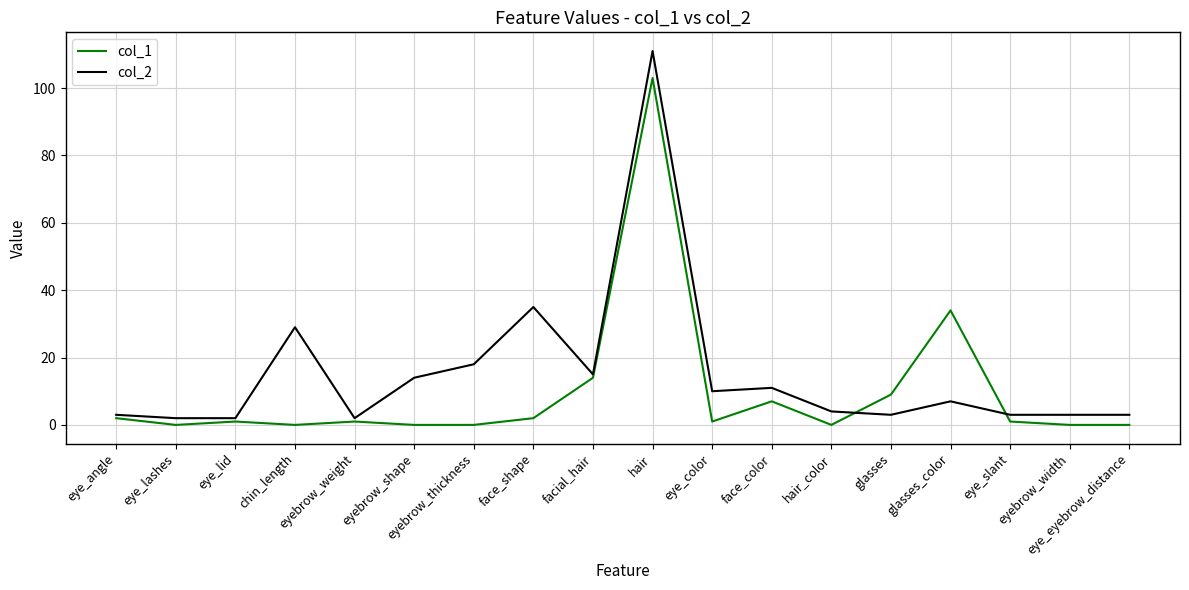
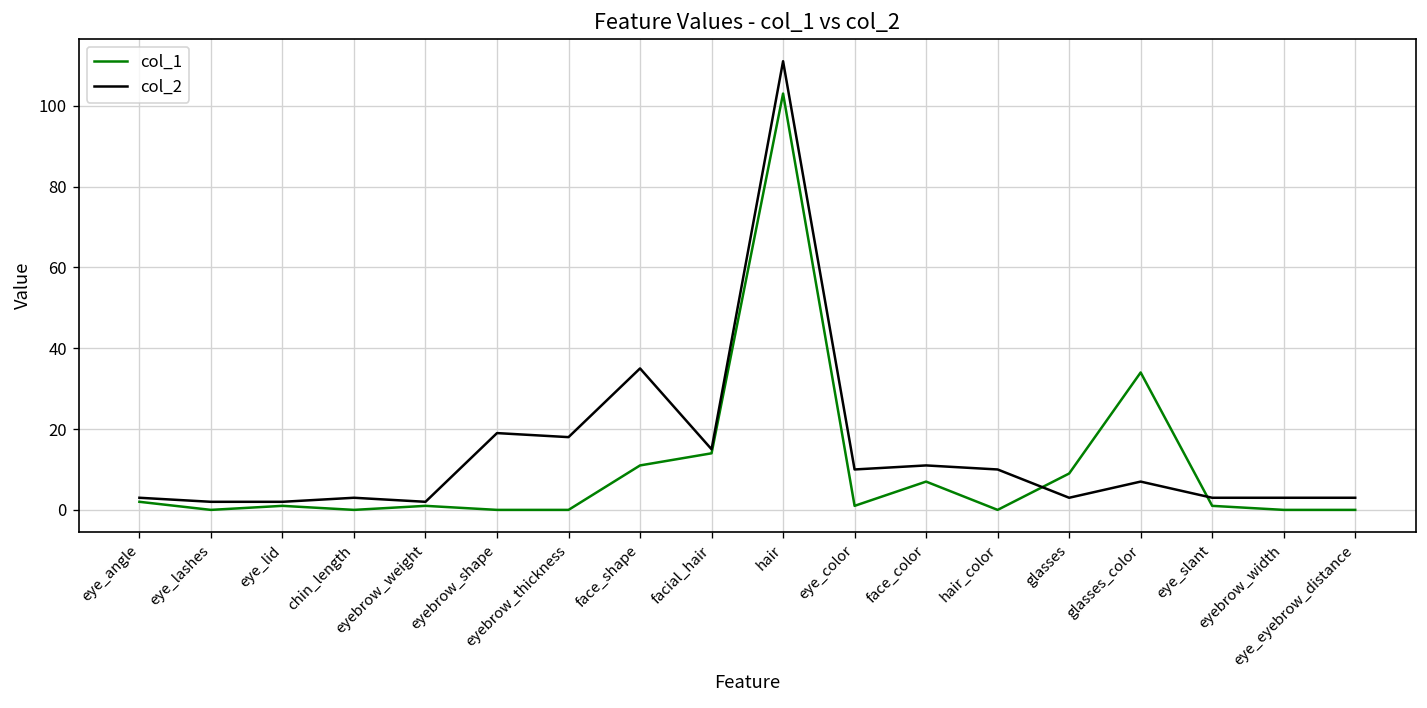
col_2, chin_length: 29 -> 3
col_2, eyebrow_shape: 14 -> 19
col_1, face_shape: 2 -> 11
col_2, hair_color: 4 -> 10
